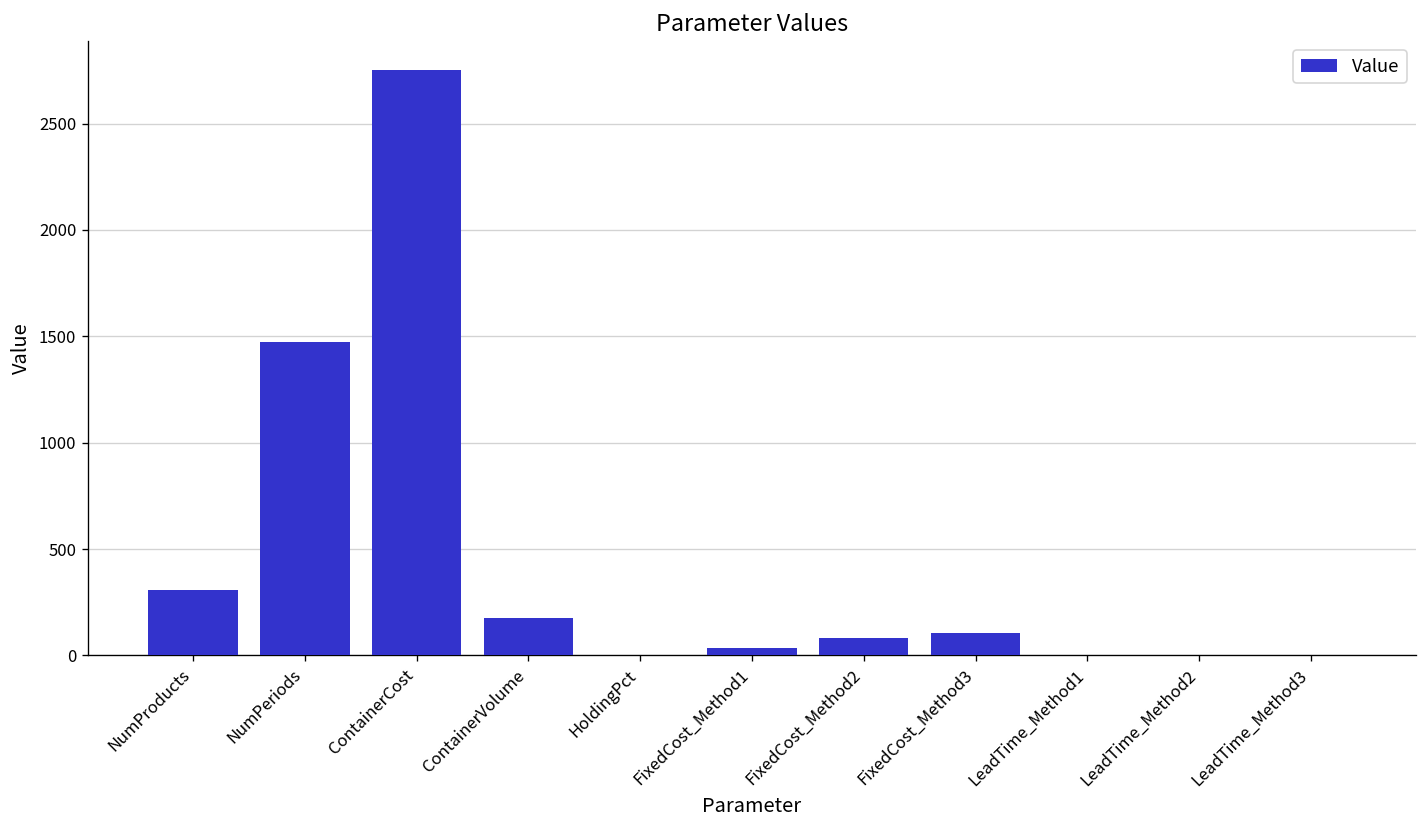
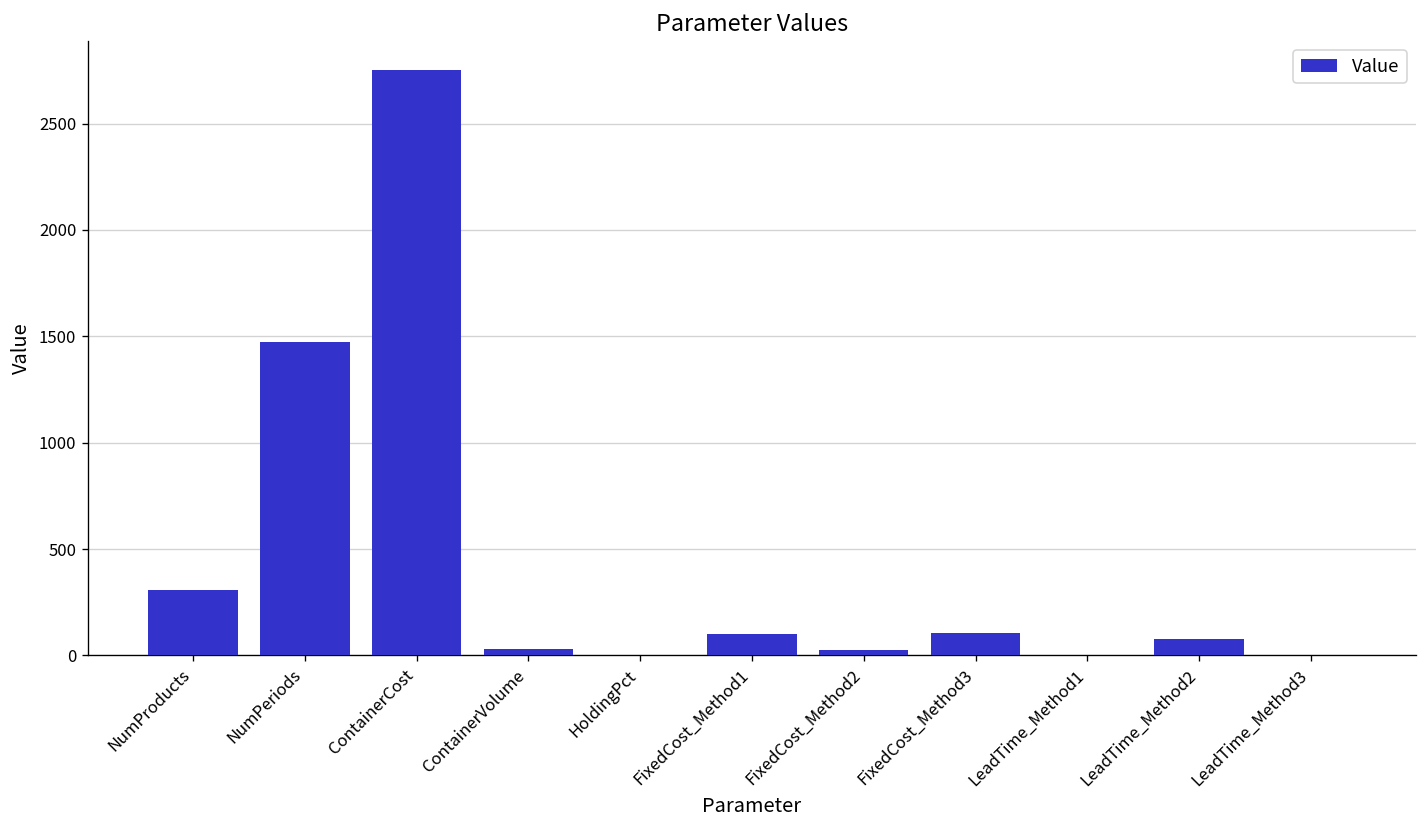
ContainerVolume: 180 -> 30
FixedCost_Method1: 30 -> 100
FixedCost_Method2: 80 -> 30
LeadTime_Method2: 0 -> 80
